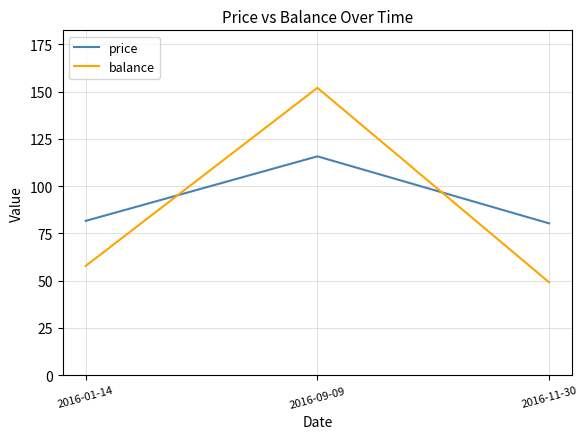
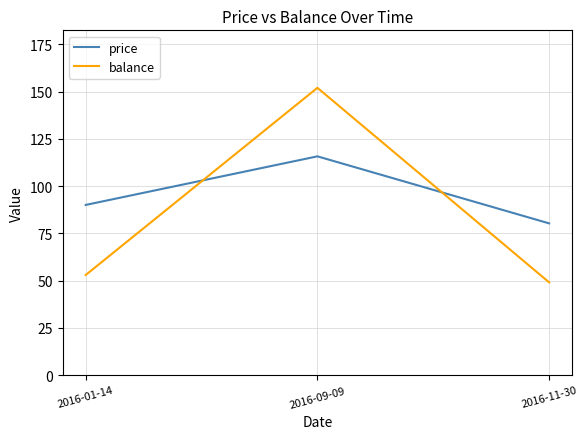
price, 2016-01-14: 82 -> 90
balance, 2016-01-14: 58 -> 53
